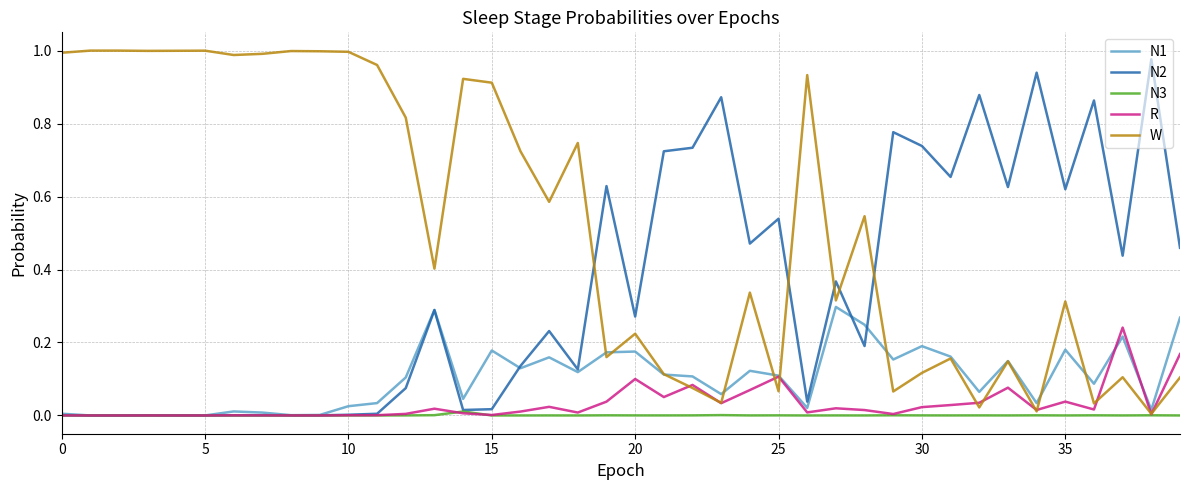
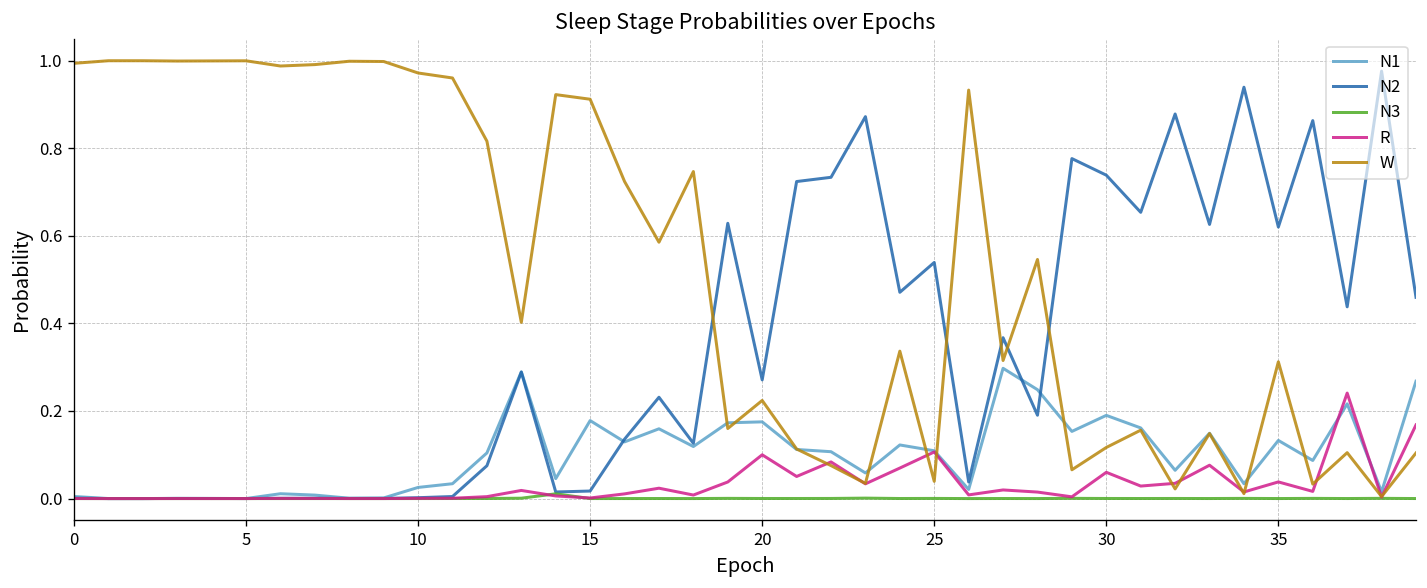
W, 10: 1.00 -> 0.97
W, 25: 0.07 -> 0.04
R, 30: 0.02 -> 0.06
N1, 35: 0.18 -> 0.13
